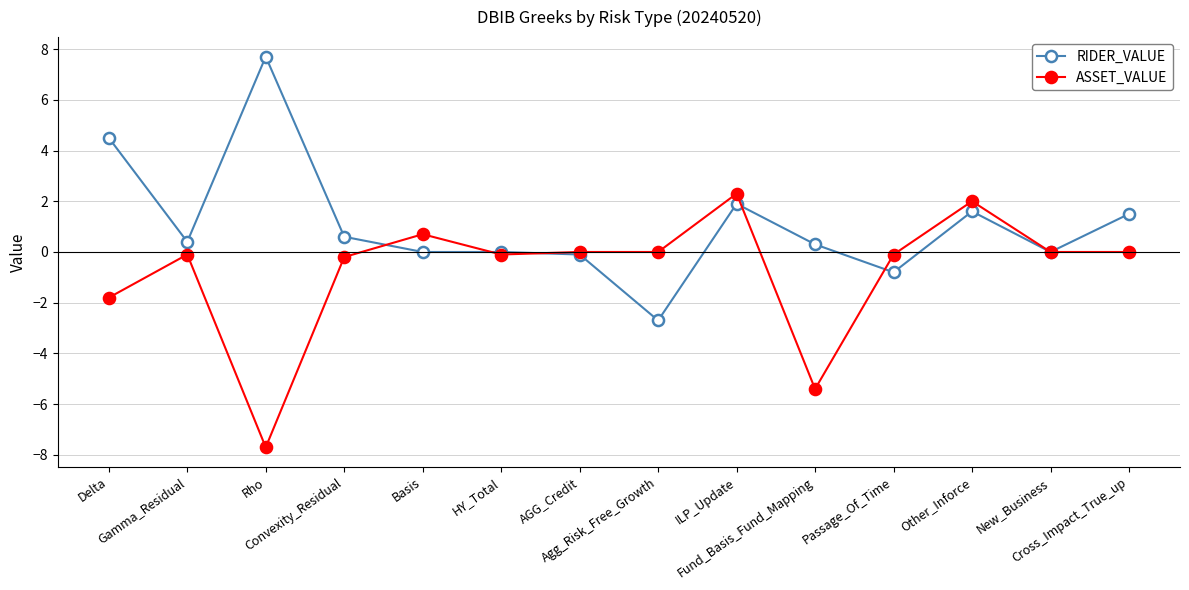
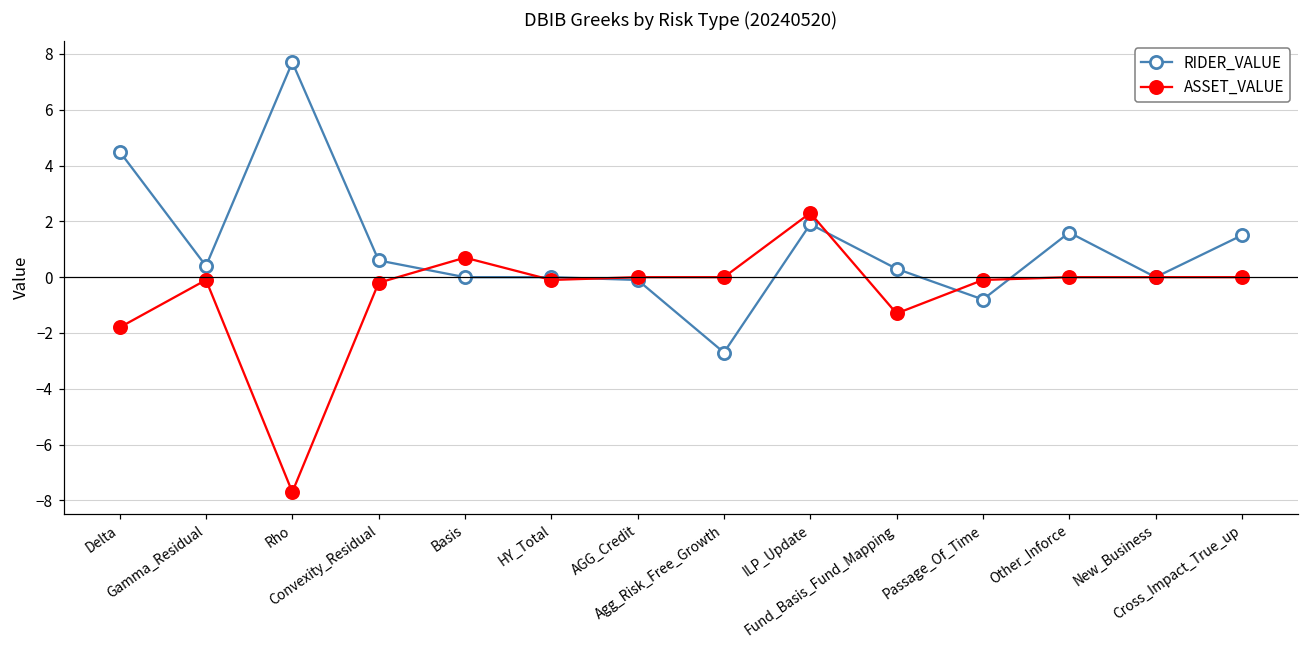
ASSET_VALUE, Fund_Basis_Fund_Mapping: -5.4 -> -1.3
ASSET_VALUE, Other_Inforce: 2 -> 0
